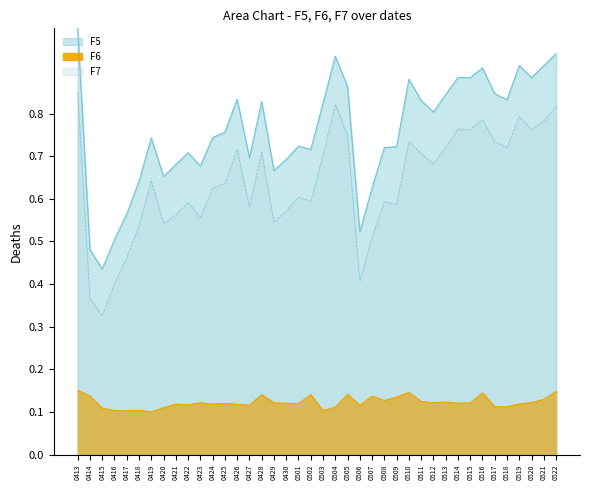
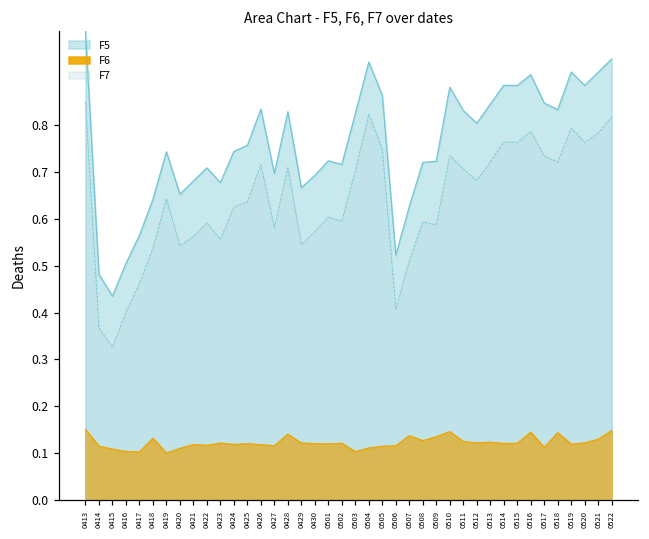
F6, 0414: 0.14 -> 0.11
F6, 0418: 0.10 -> 0.13
F6, 0502: 0.14 -> 0.12
F6, 0505: 0.14 -> 0.11
F6, 0518: 0.11 -> 0.14
